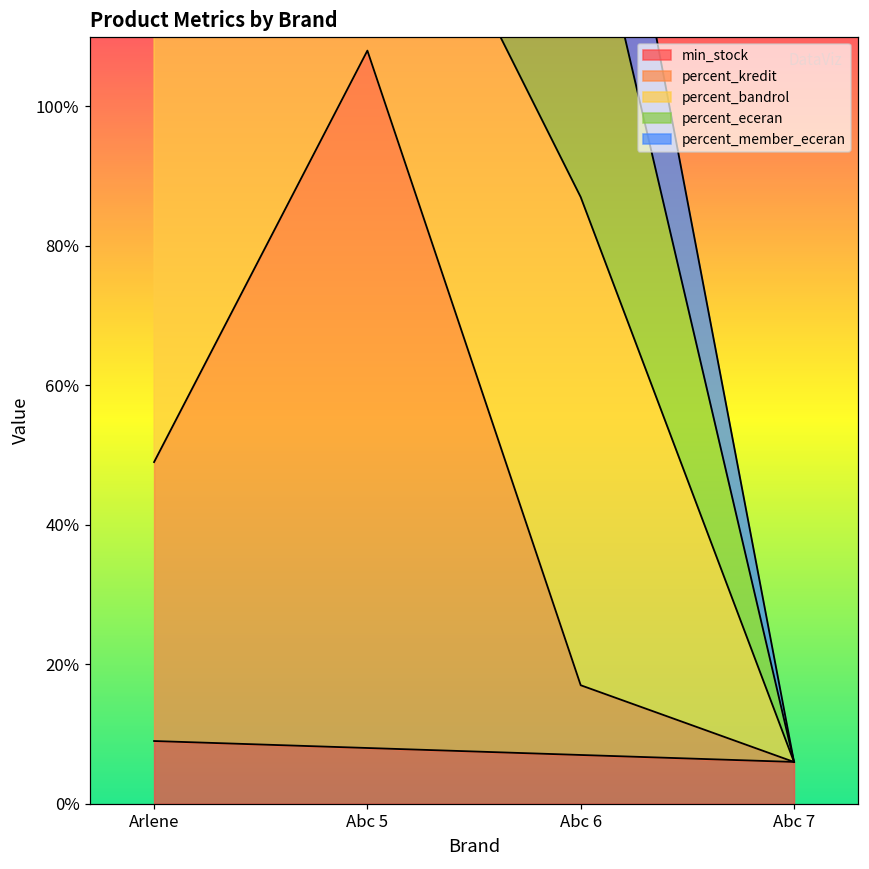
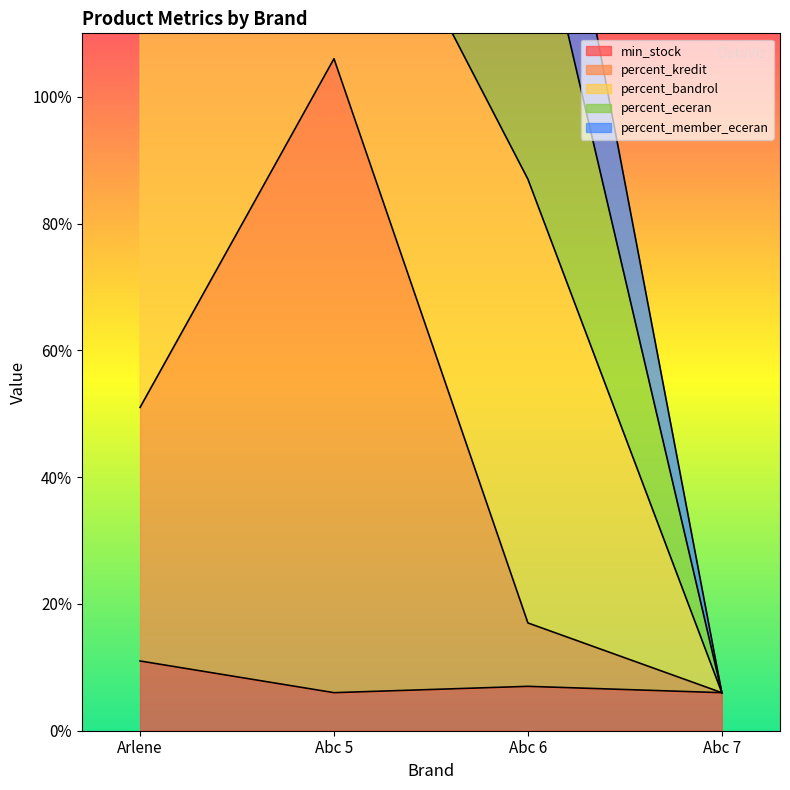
min_stock, Arlene: 9% -> 11%
min_stock, Abc 5: 8% -> 6%
